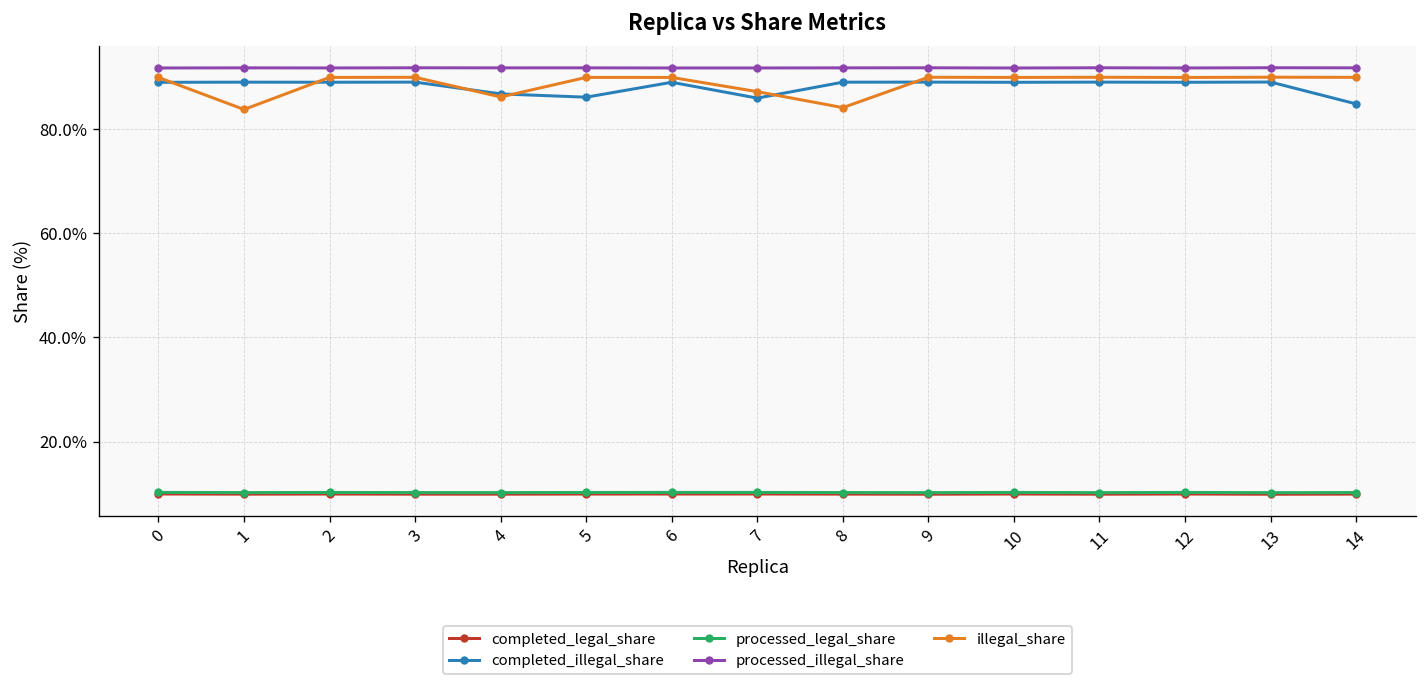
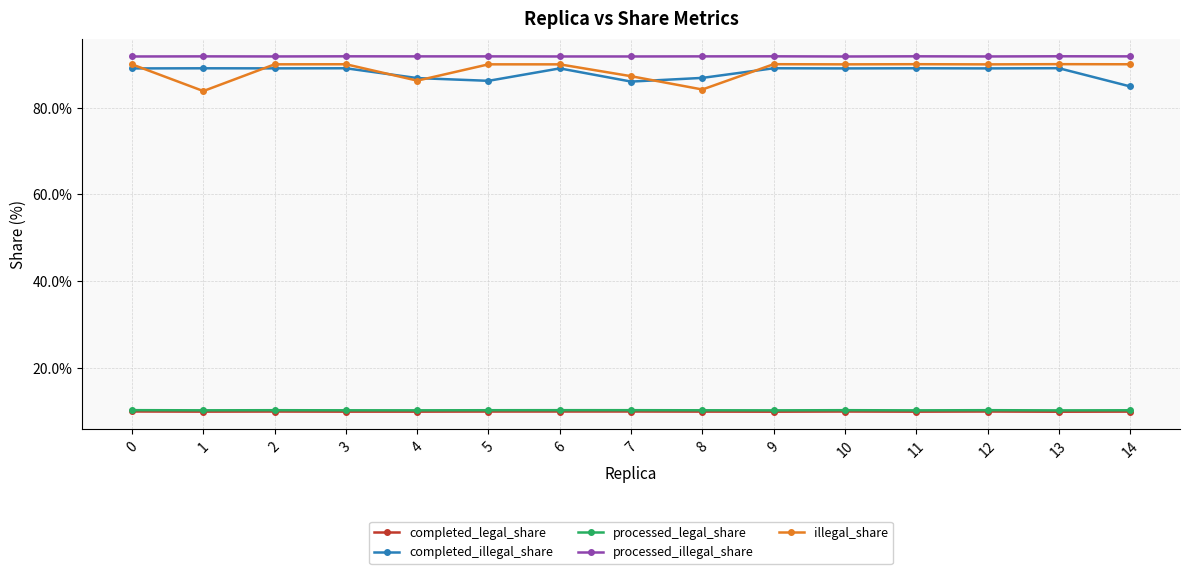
completed_illegal_share, 8: 89% -> 87%
